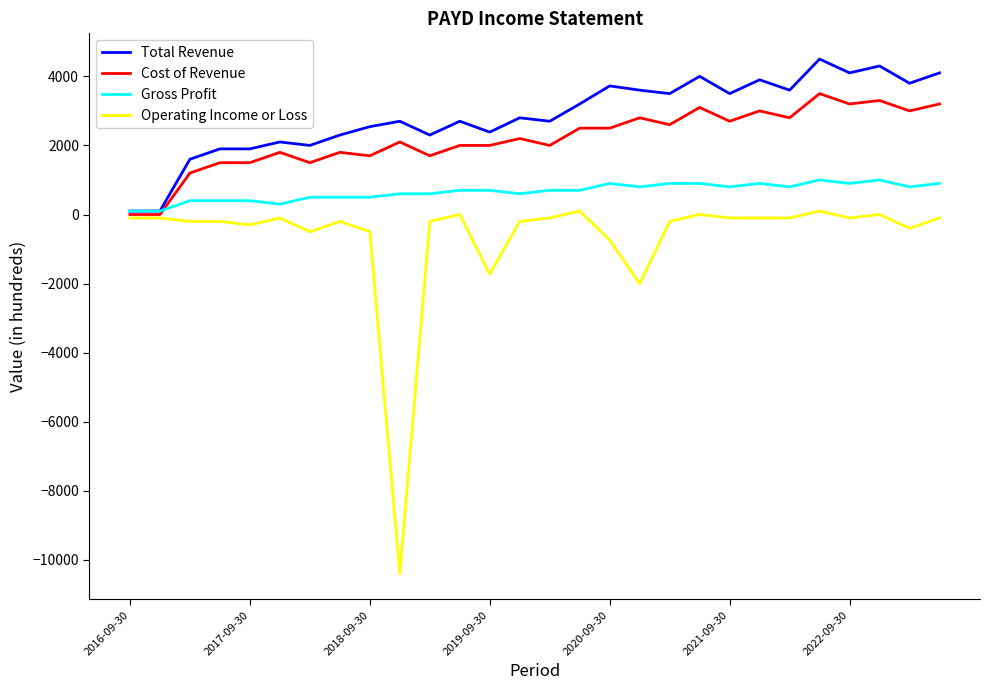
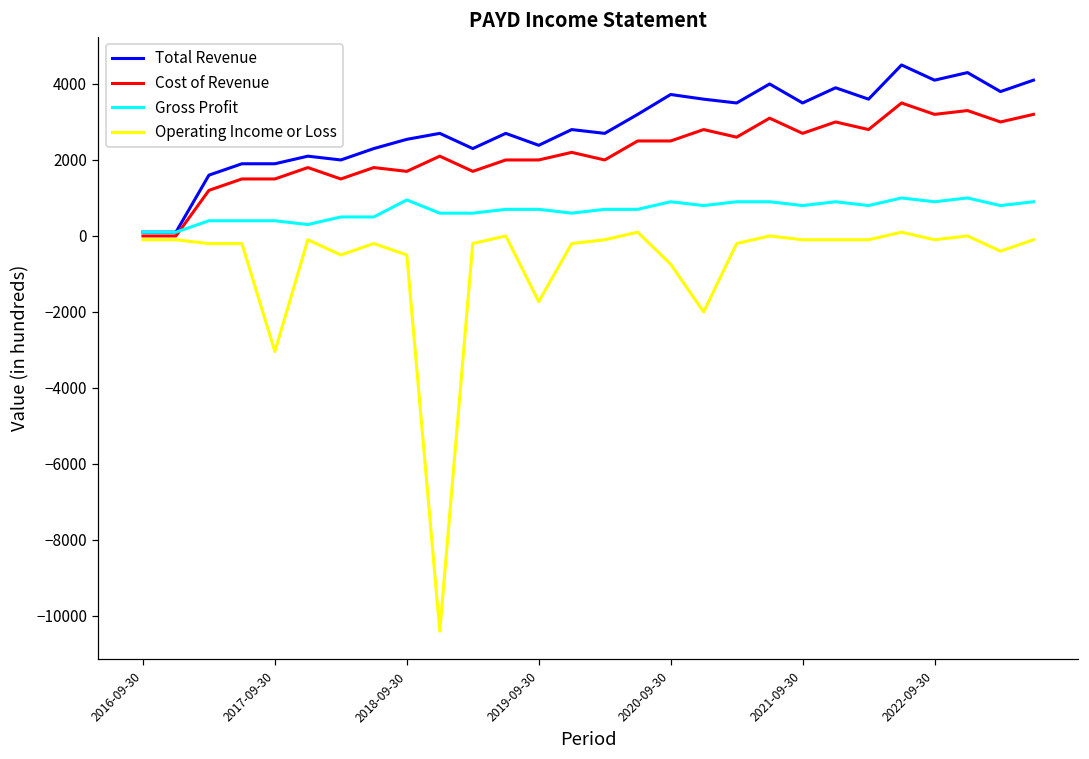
Operating Income or Loss, 2017-09-30: -300 -> -3000
Gross Profit, 2018-09-30: 500 -> 900
